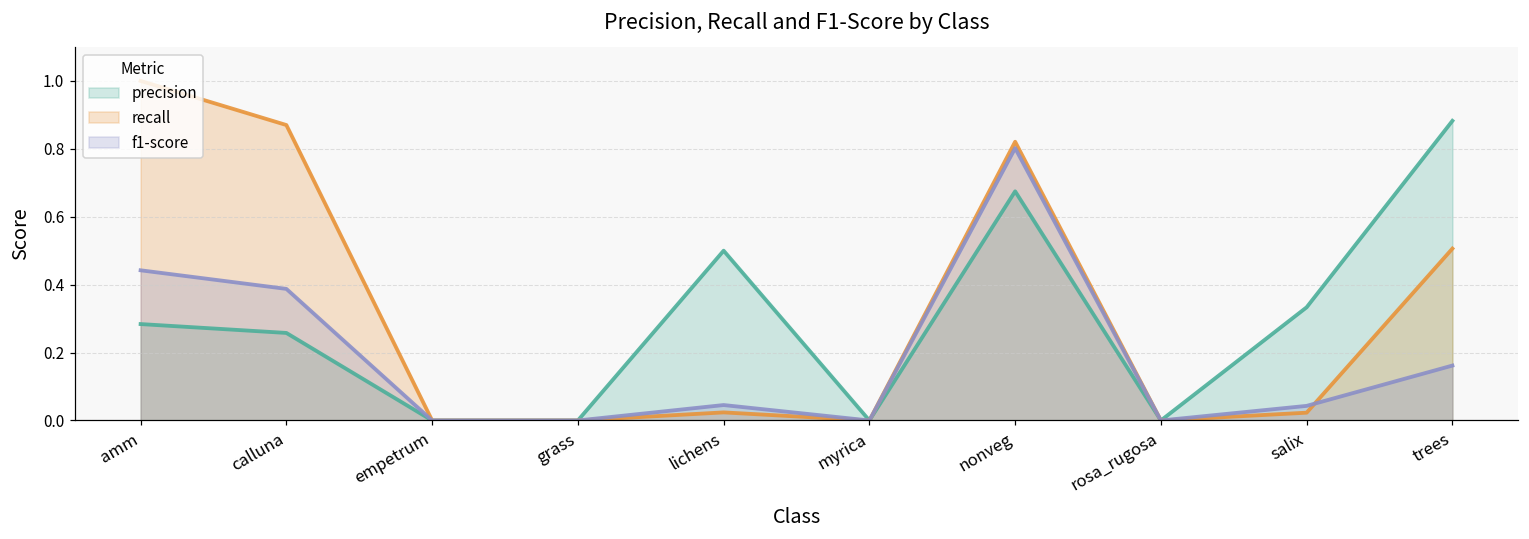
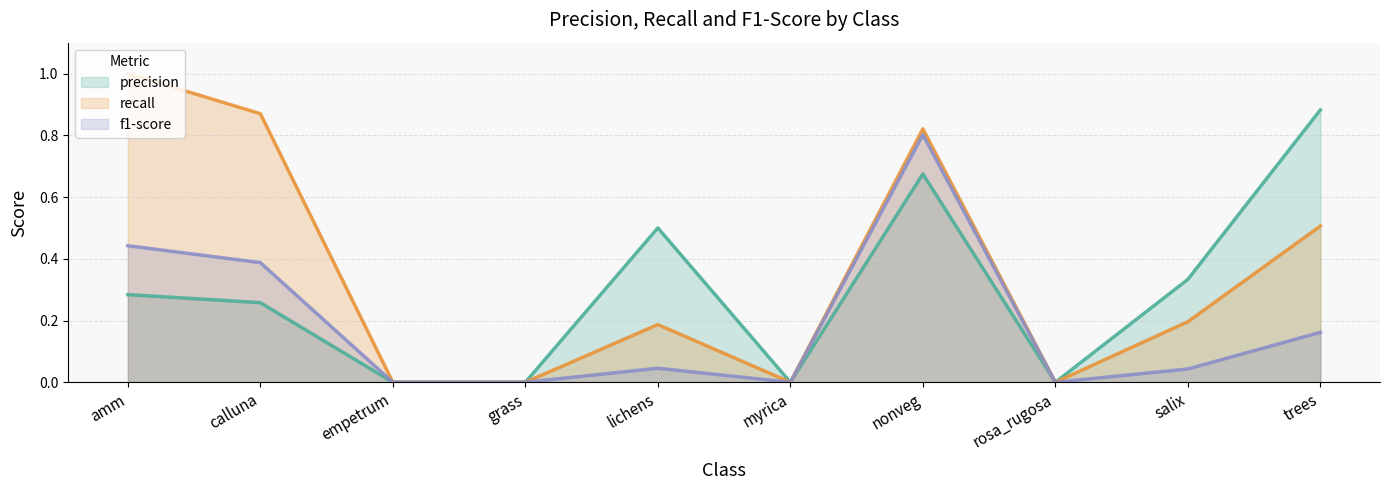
recall, lichens: 0.02 -> 0.19
recall, salix: 0.02 -> 0.20
